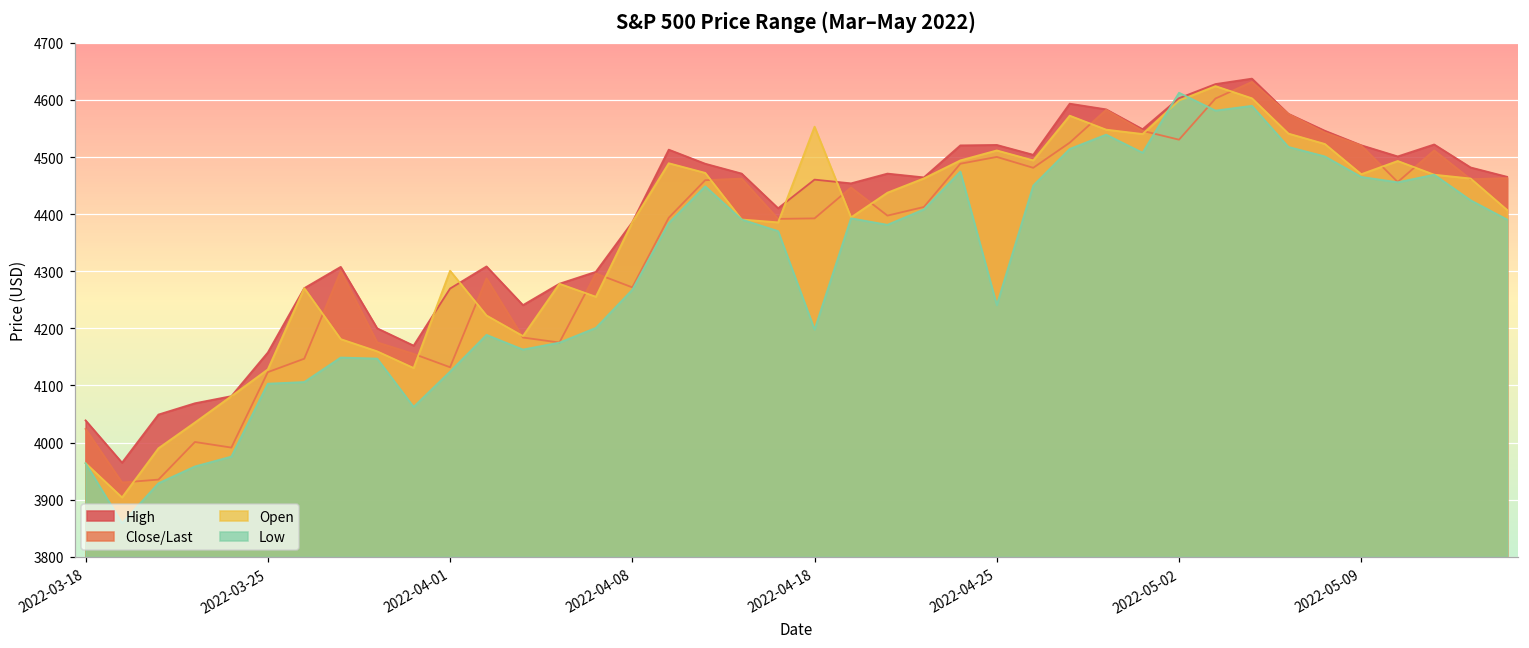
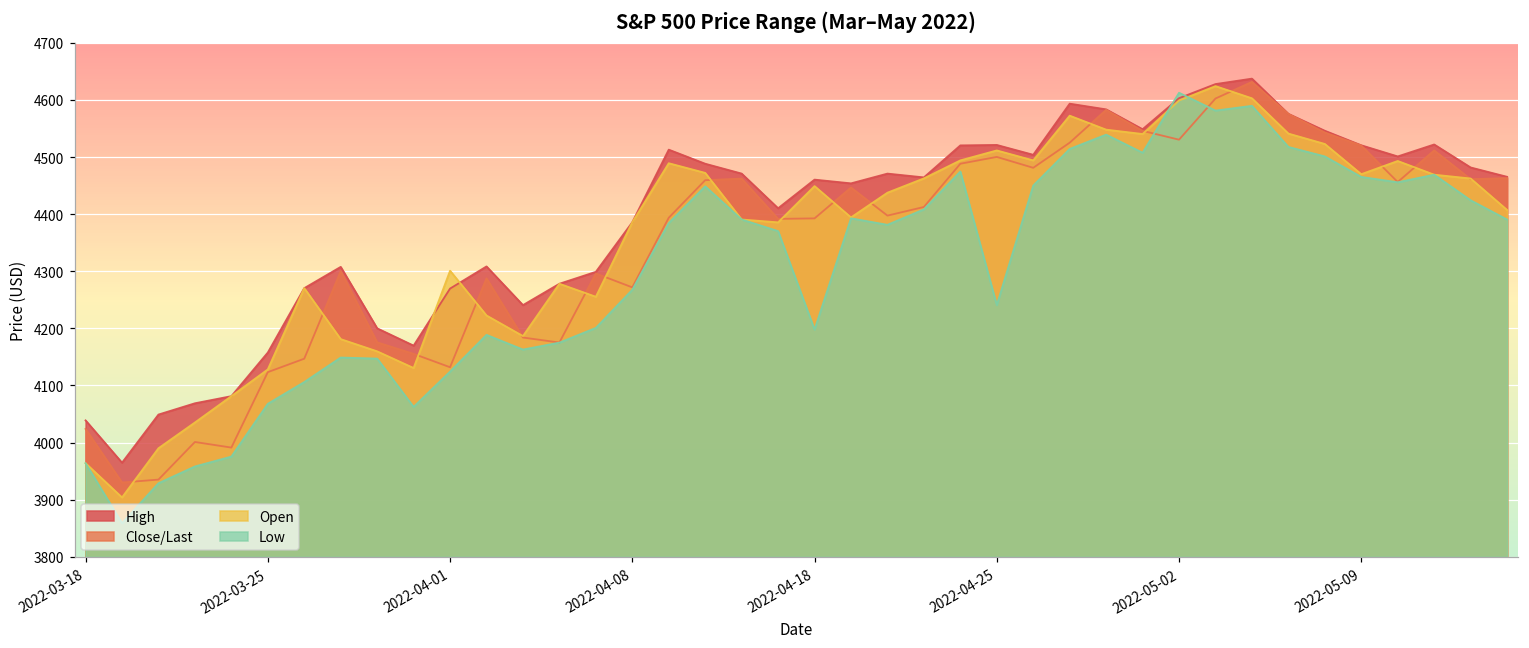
Low, 2022-03-25: 4100 -> 4070
Open, 2022-04-18: 4550 -> 4450
